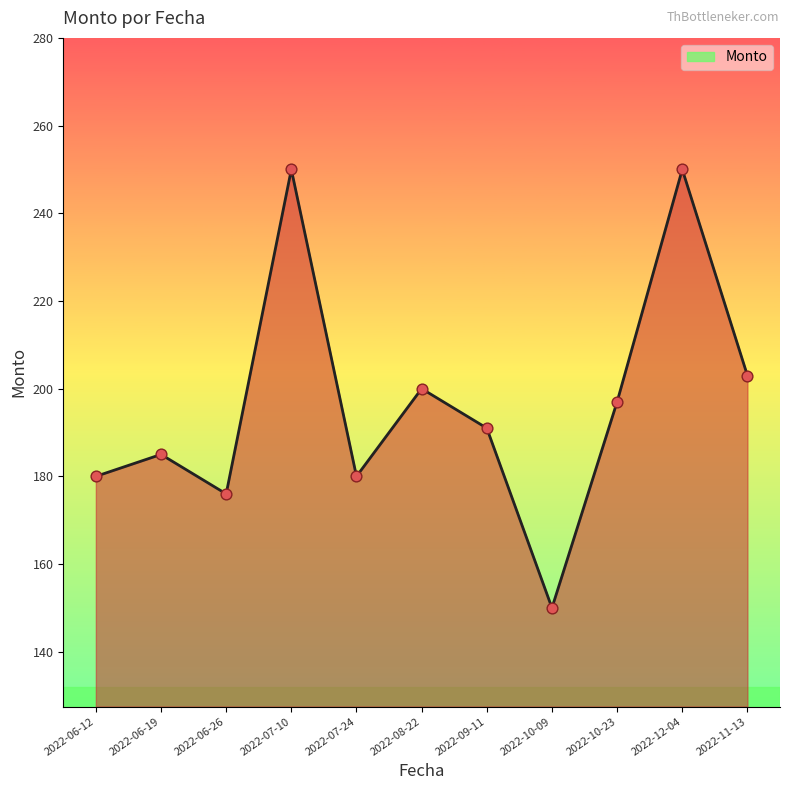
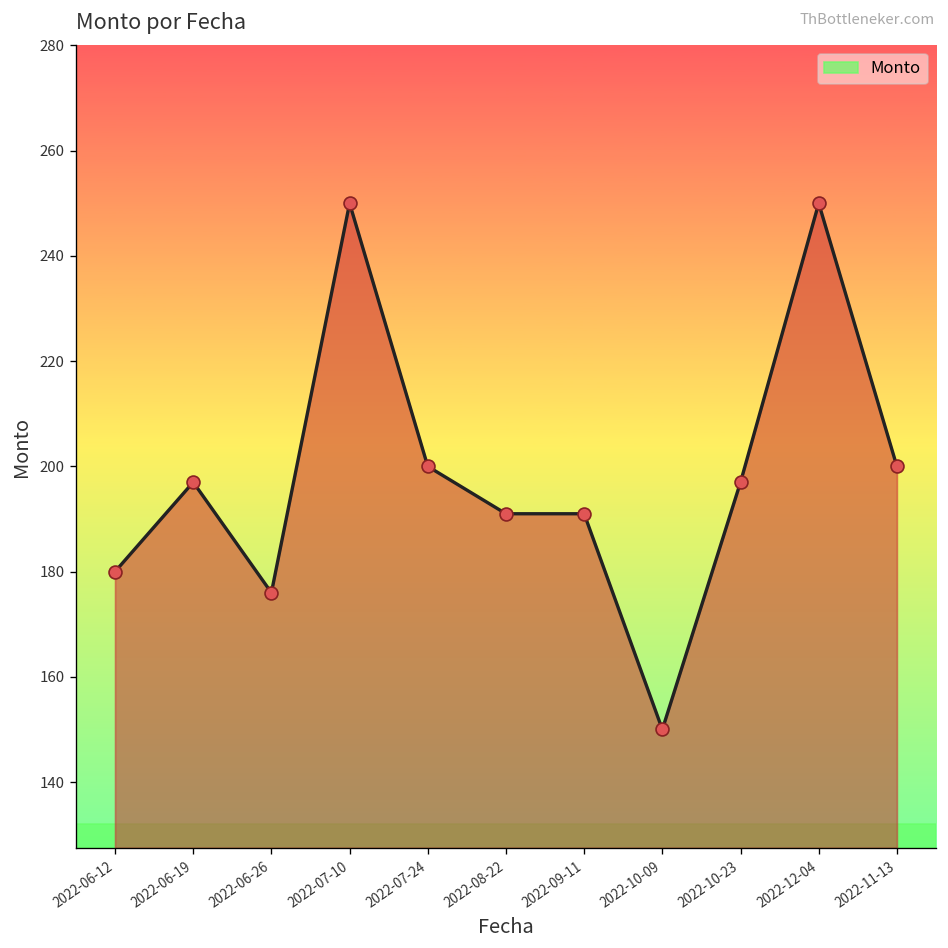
2022-06-19: 185 -> 197
2022-07-24: 180 -> 200
2022-08-22: 200 -> 191
2022-11-13: 203 -> 200
